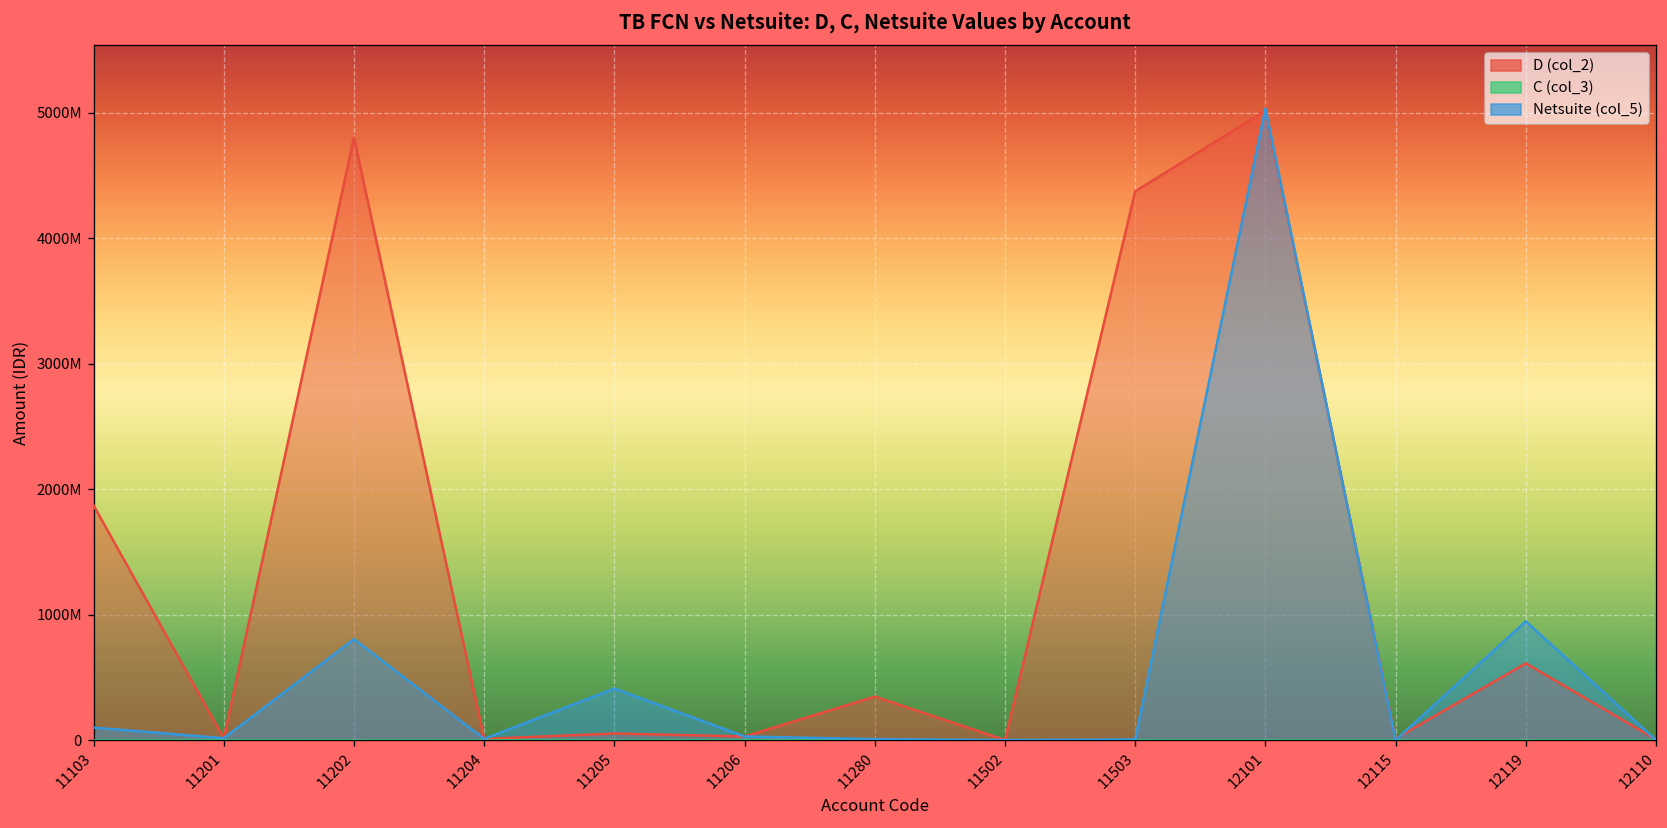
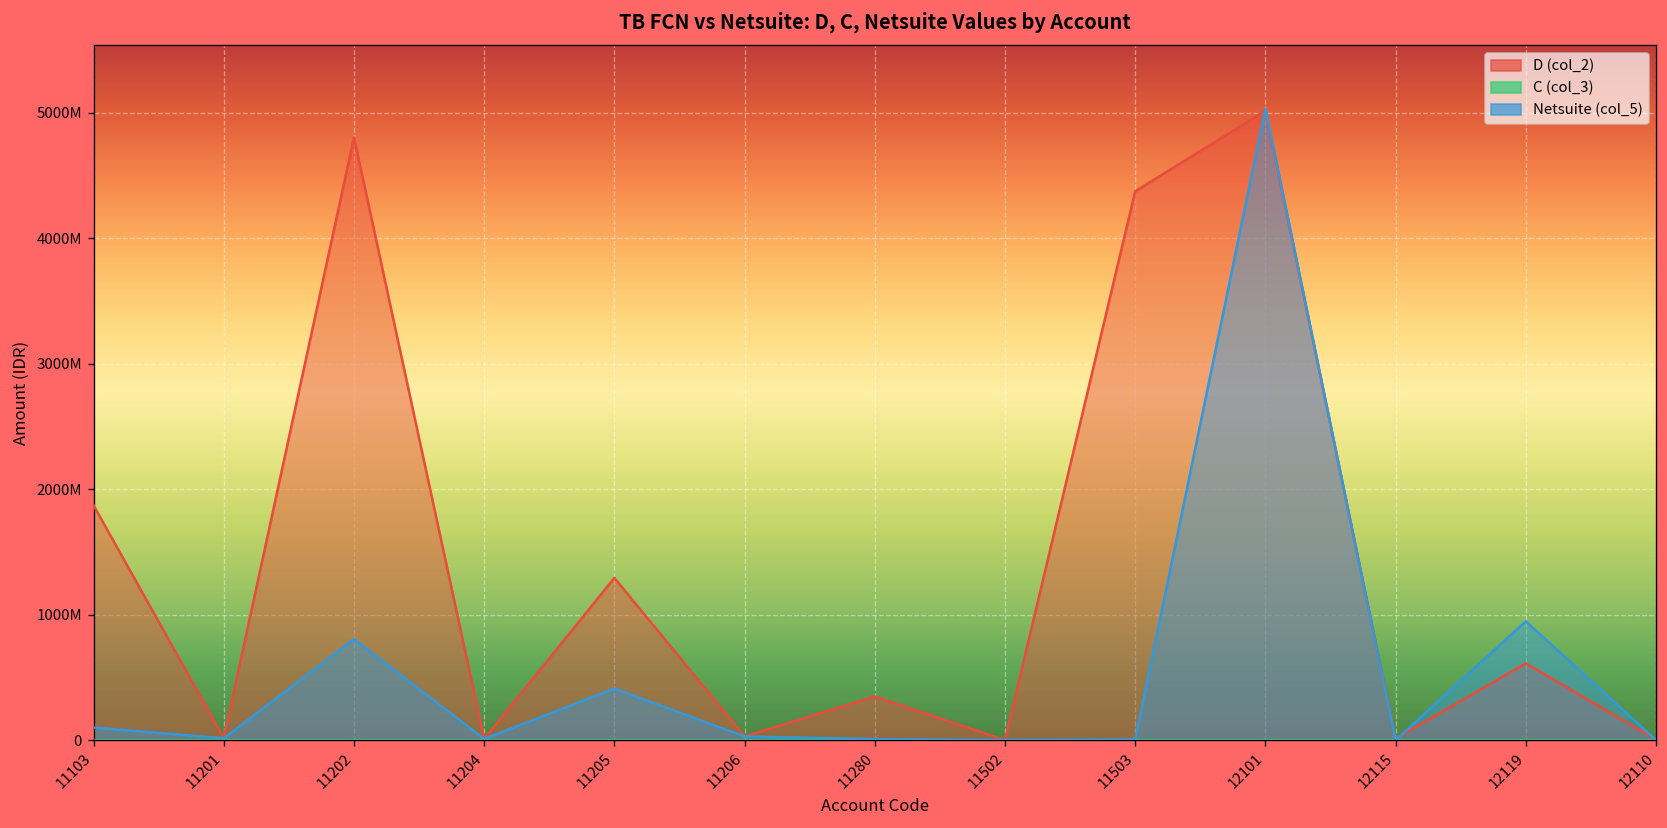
D (col_2), 11205: 50000000 -> 1290000000
